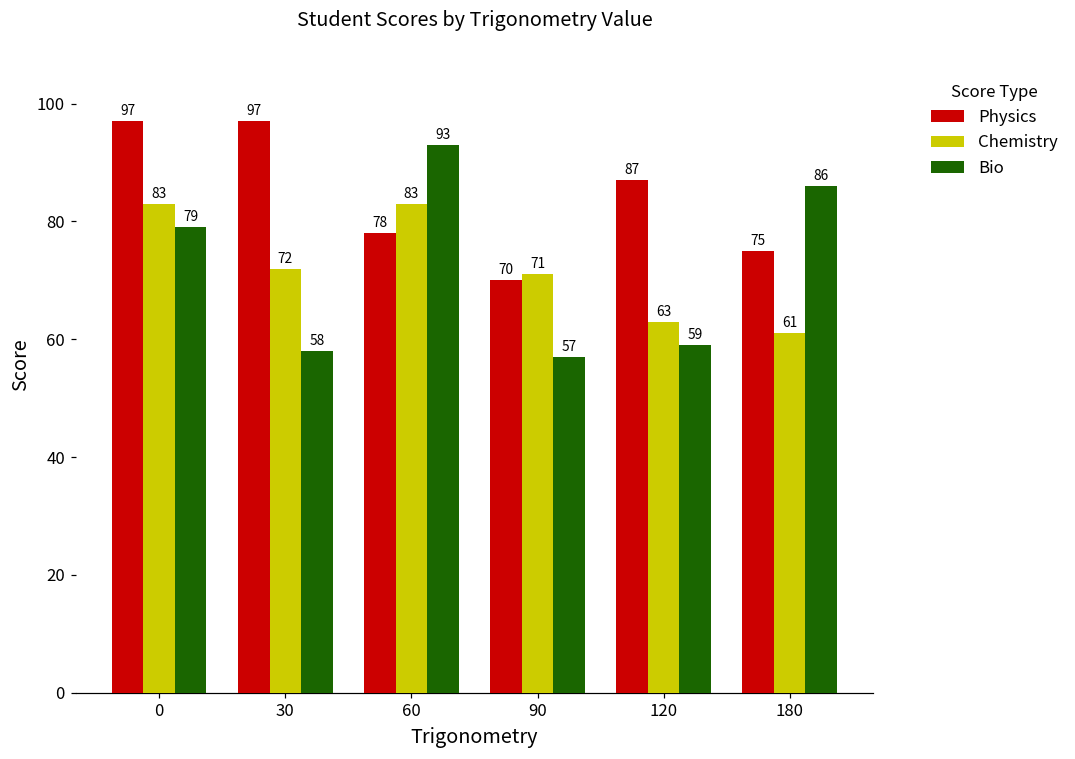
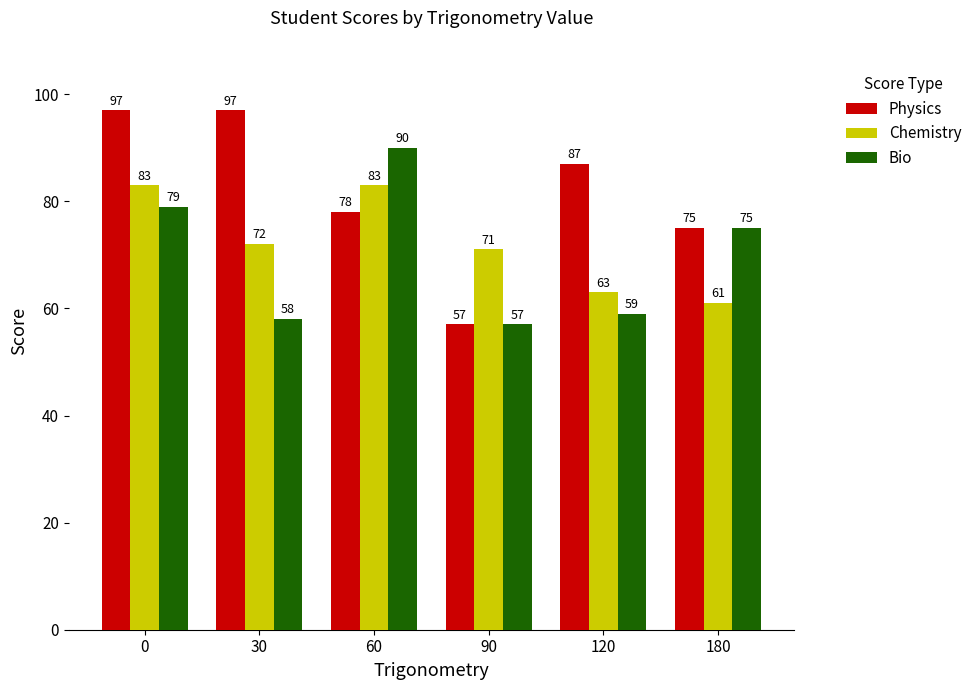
Bio, 60: 93 -> 90
Physics, 90: 70 -> 57
Bio, 180: 86 -> 75
